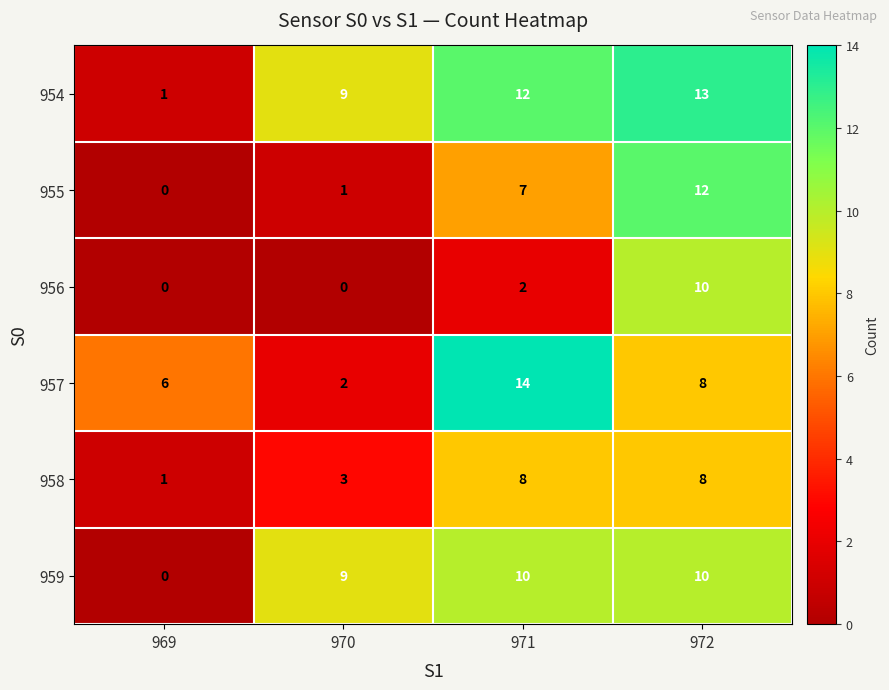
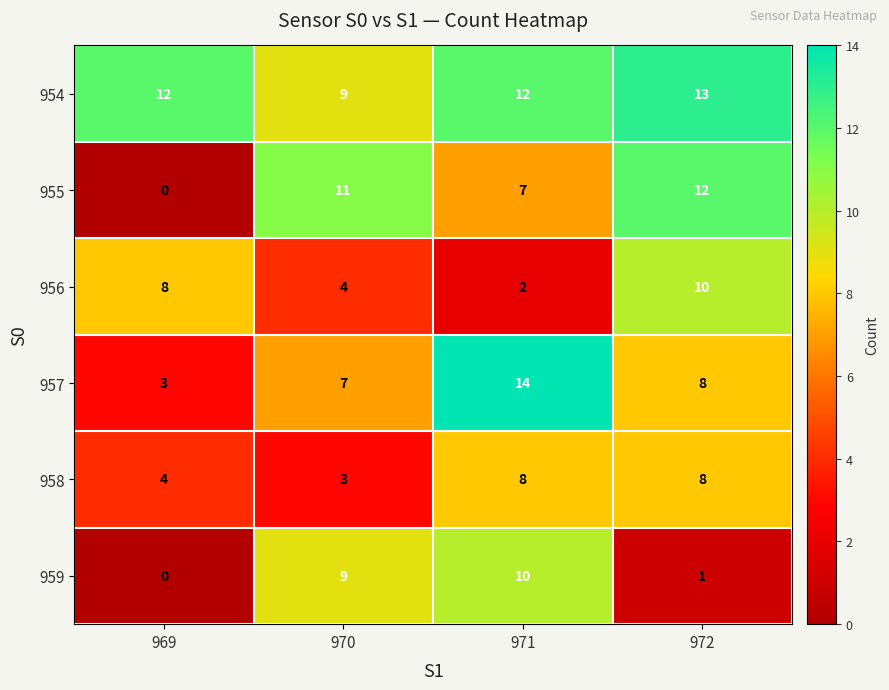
954, 969: 1 -> 12
955, 970: 1 -> 11
956, 969: 0 -> 8
956, 970: 0 -> 4
957, 969: 6 -> 3
957, 970: 2 -> 7
958, 969: 1 -> 4
959, 972: 10 -> 1
